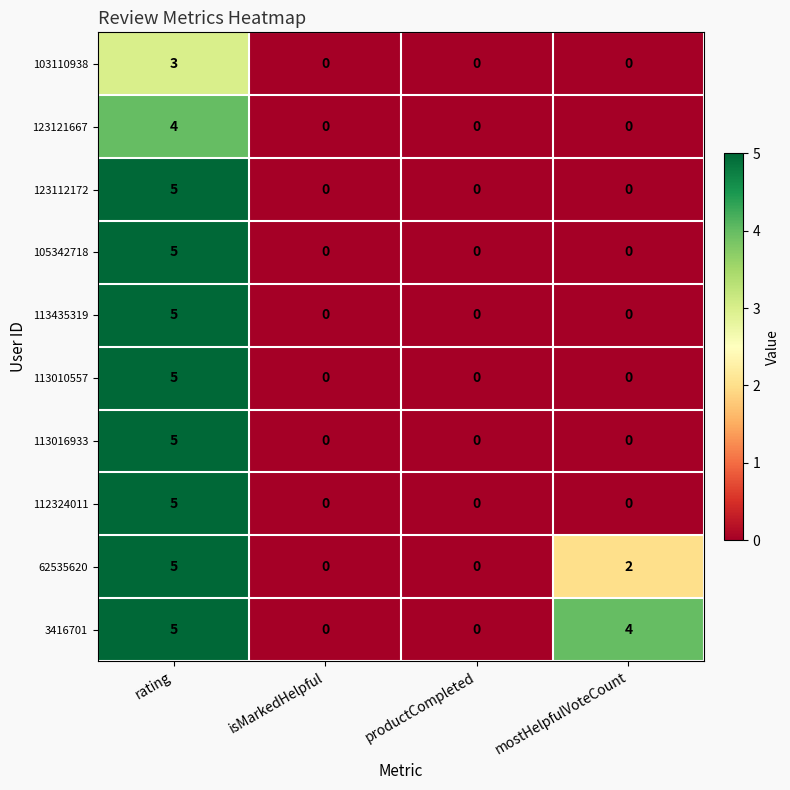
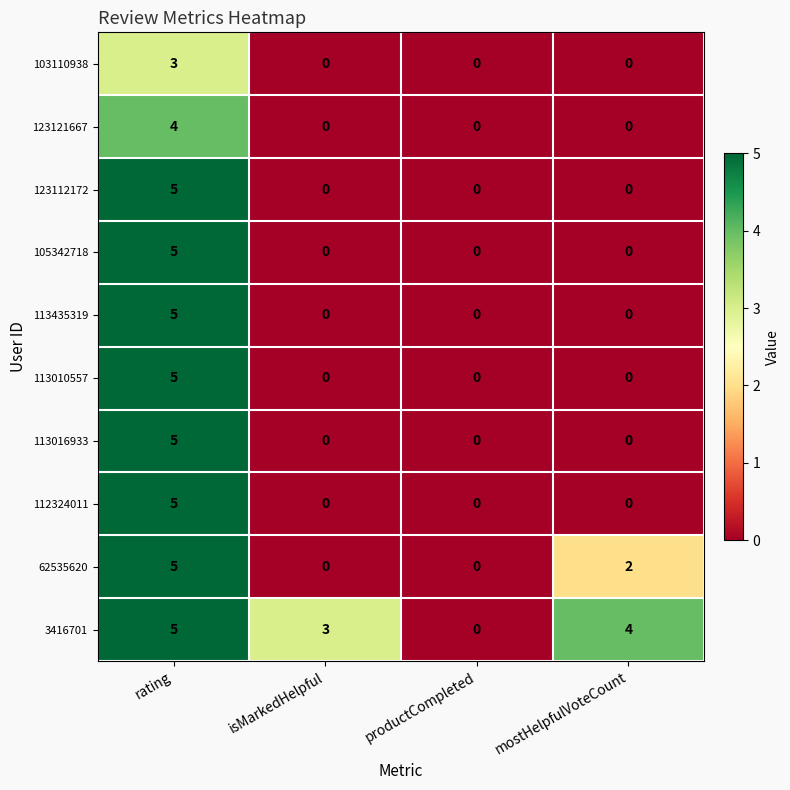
3416701, isMarkedHelpful: 0 -> 3
